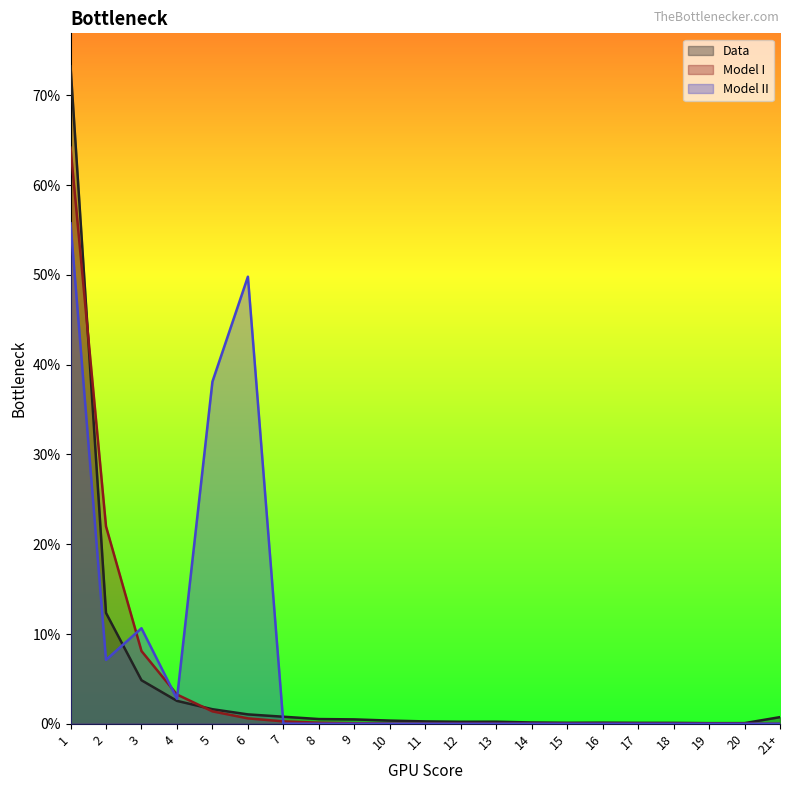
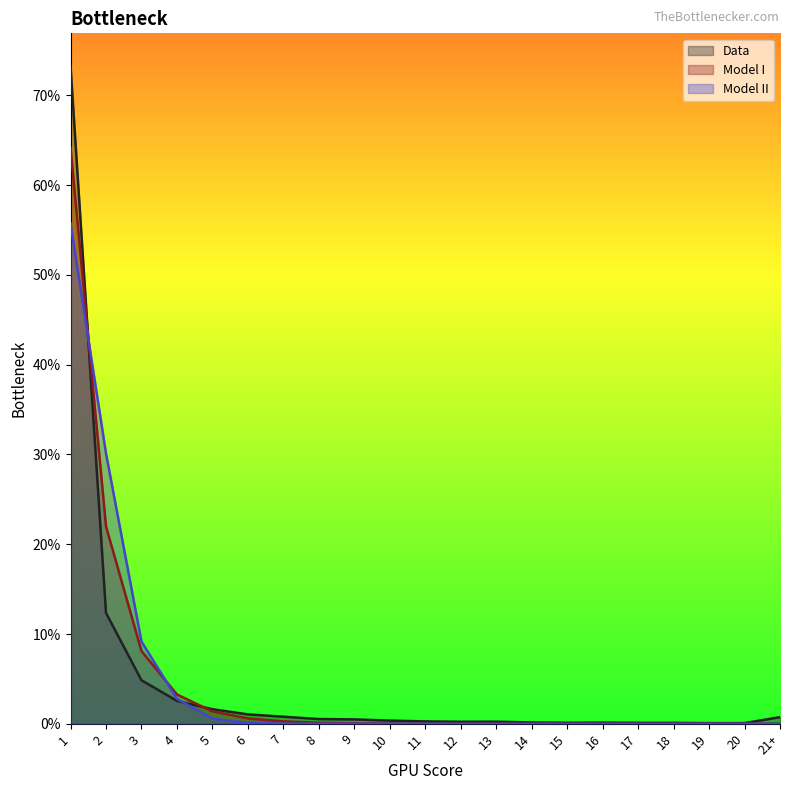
Model II, 2: 7% -> 30%
Model II, 3: 11% -> 9%
Model II, 5: 38% -> 1%
Model II, 6: 50% -> 0%
